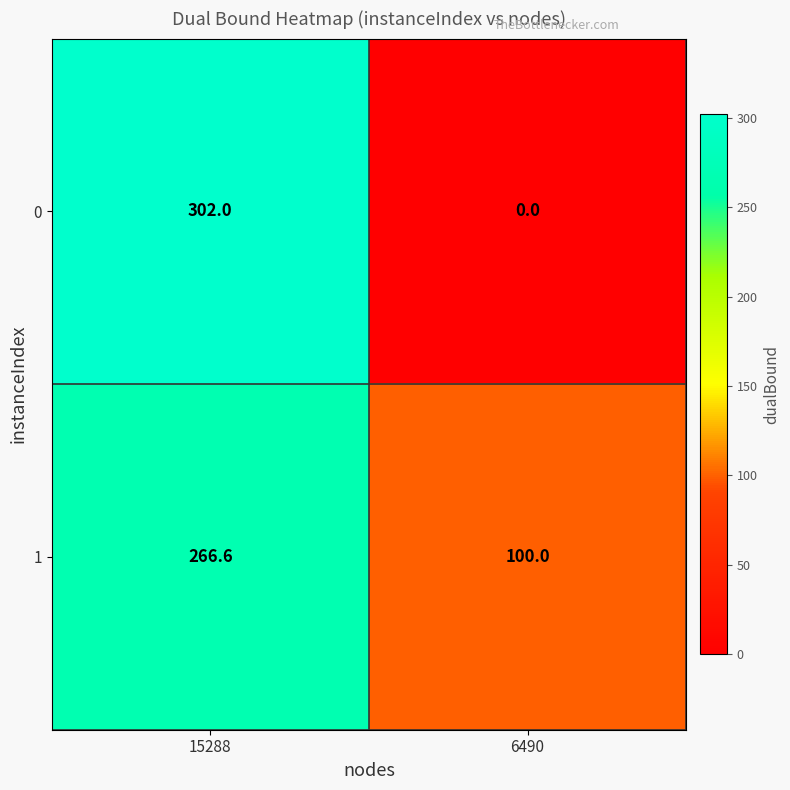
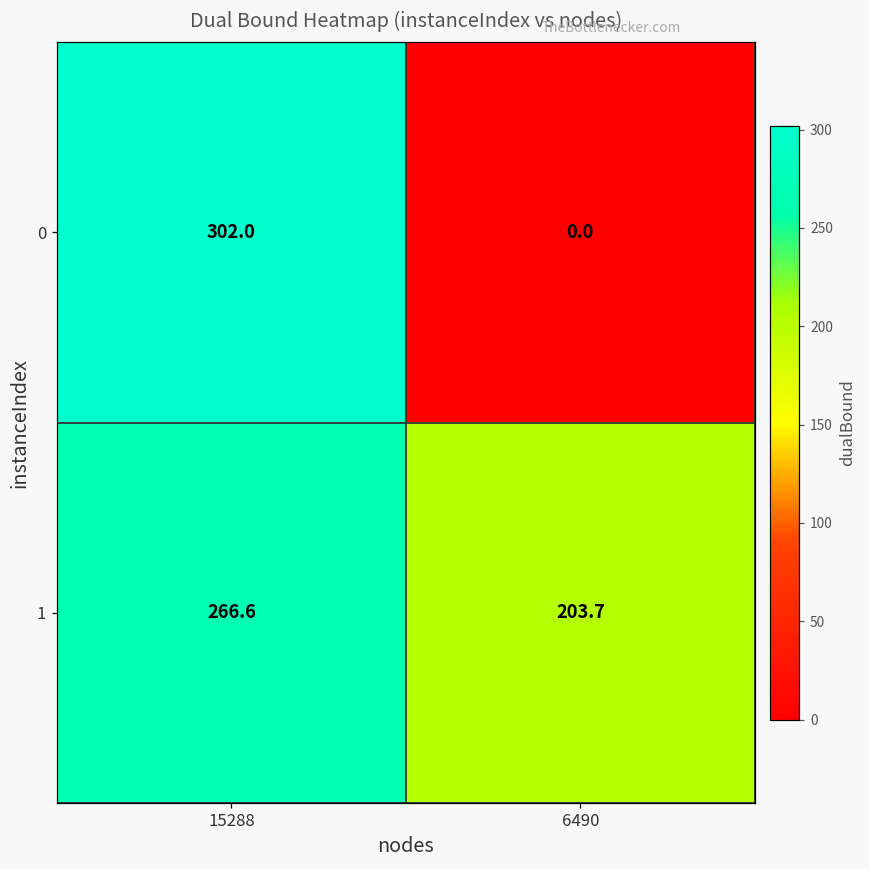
1, 6490: 100.0 -> 203.7
